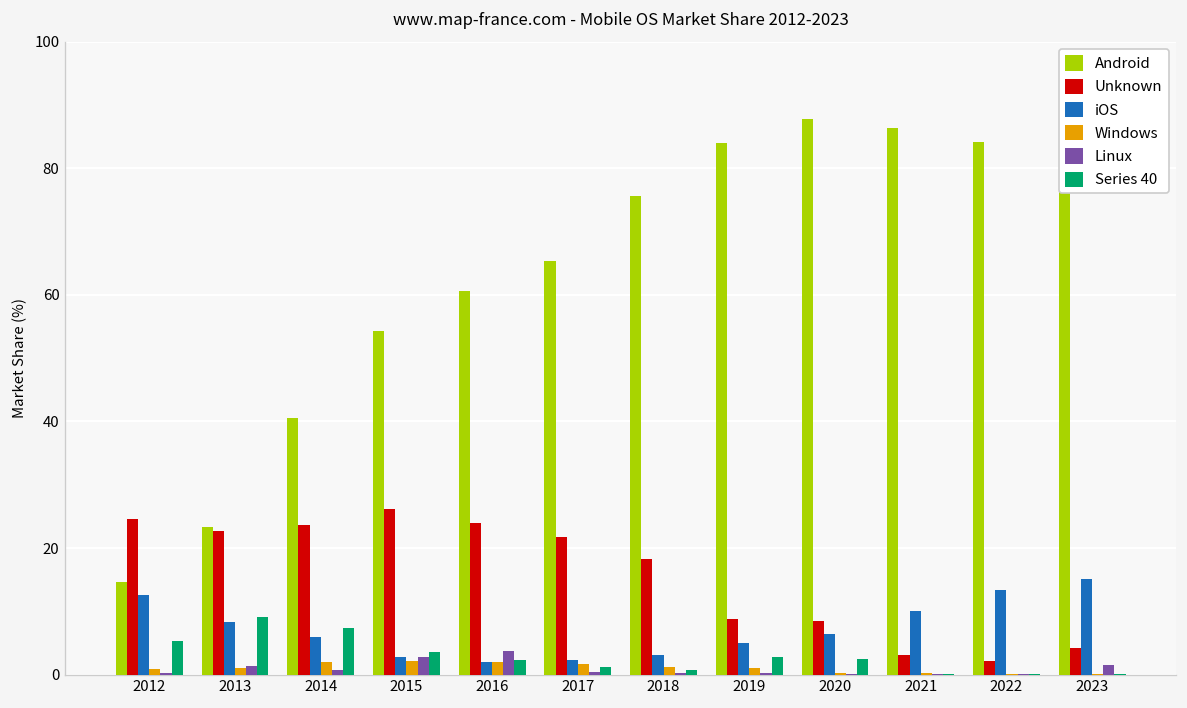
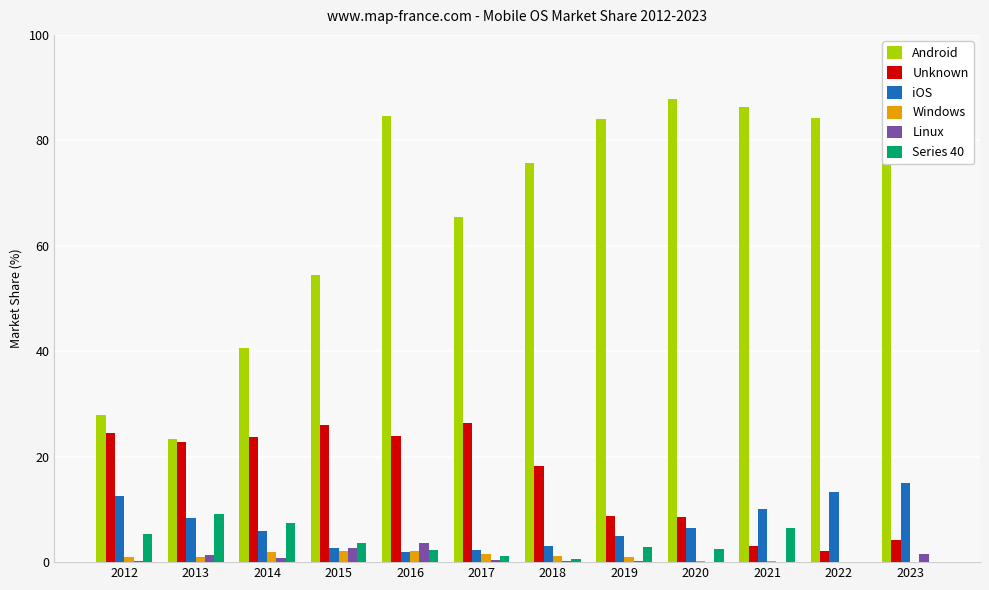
Android, 2012: 15 -> 28
Android, 2016: 61 -> 85
Unknown, 2017: 22 -> 26
Series 40, 2021: 0 -> 7
